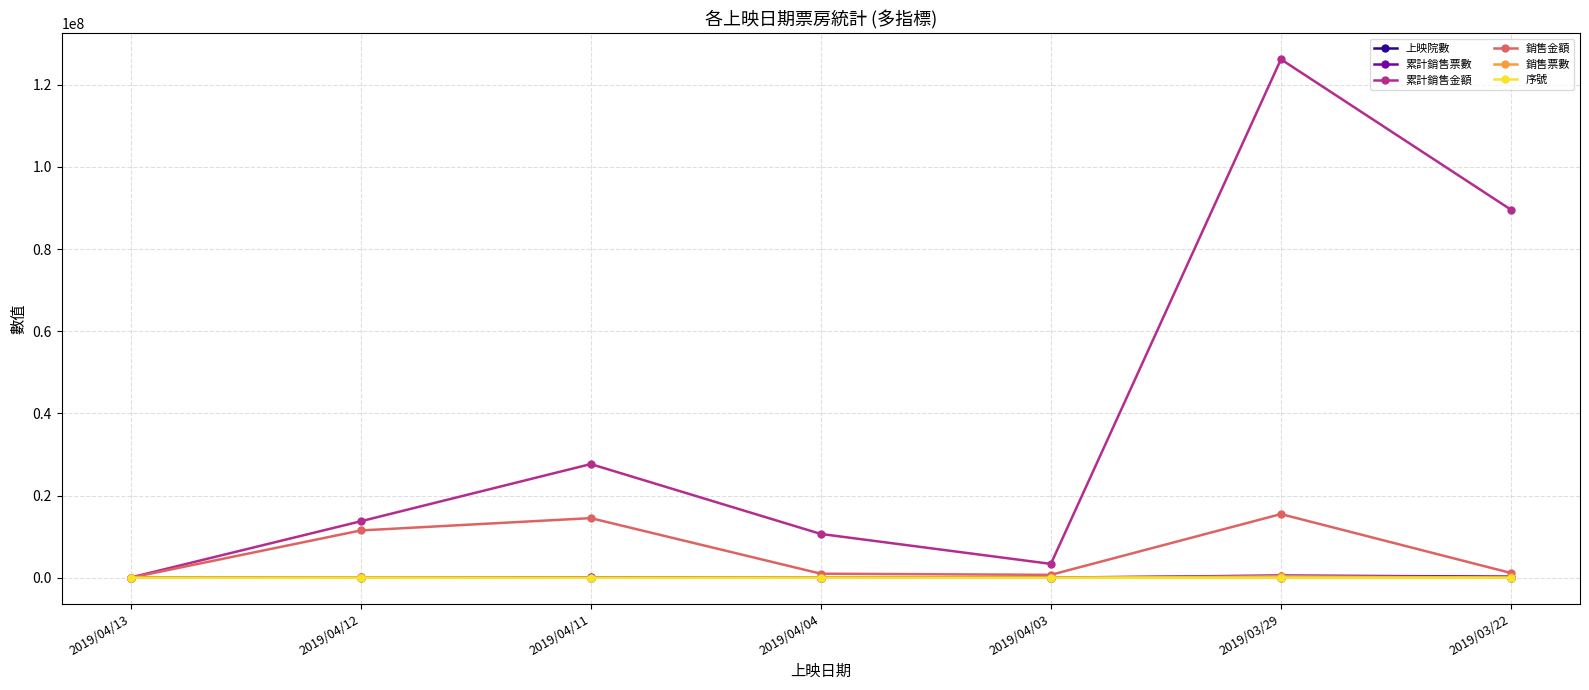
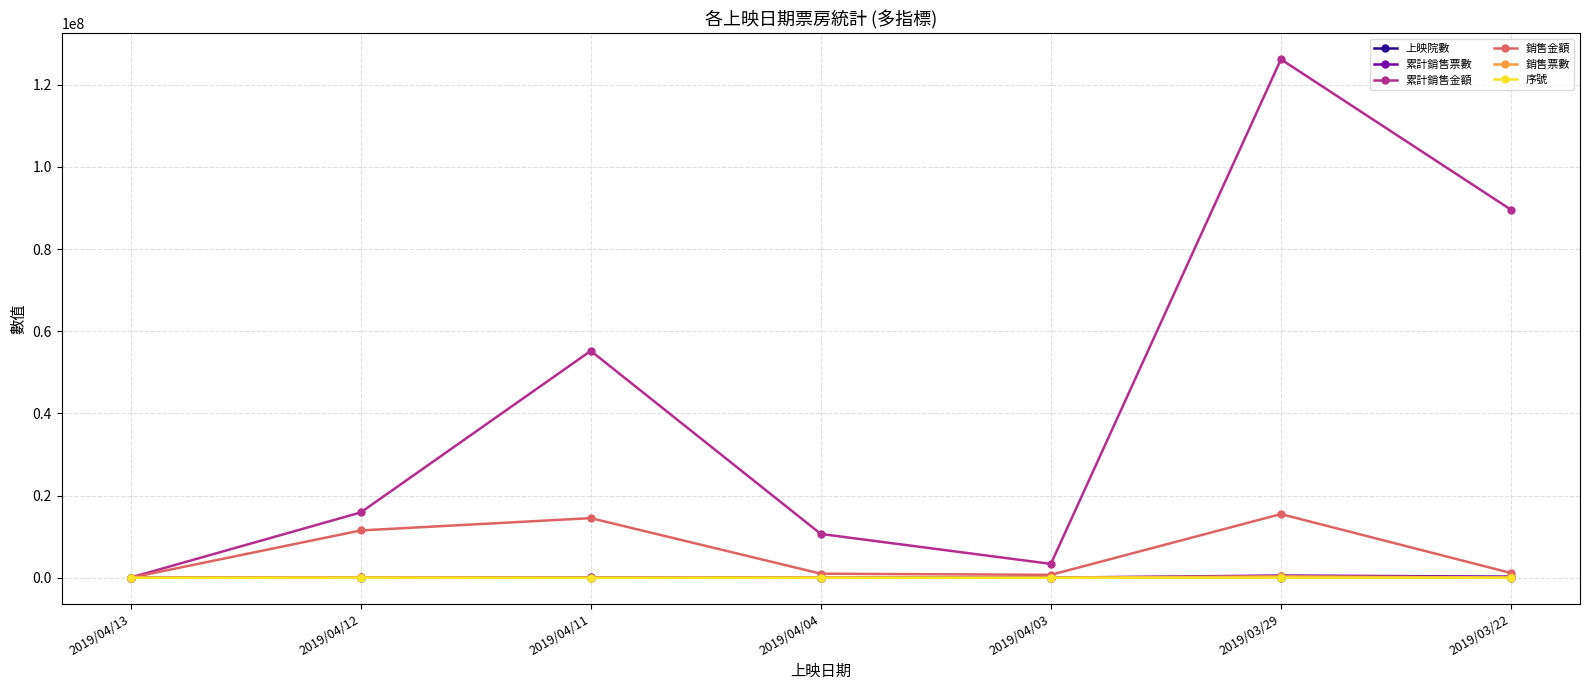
累計銷售金額, 2019/04/12: 14000000 -> 16000000
累計銷售金額, 2019/04/11: 28000000 -> 55000000
